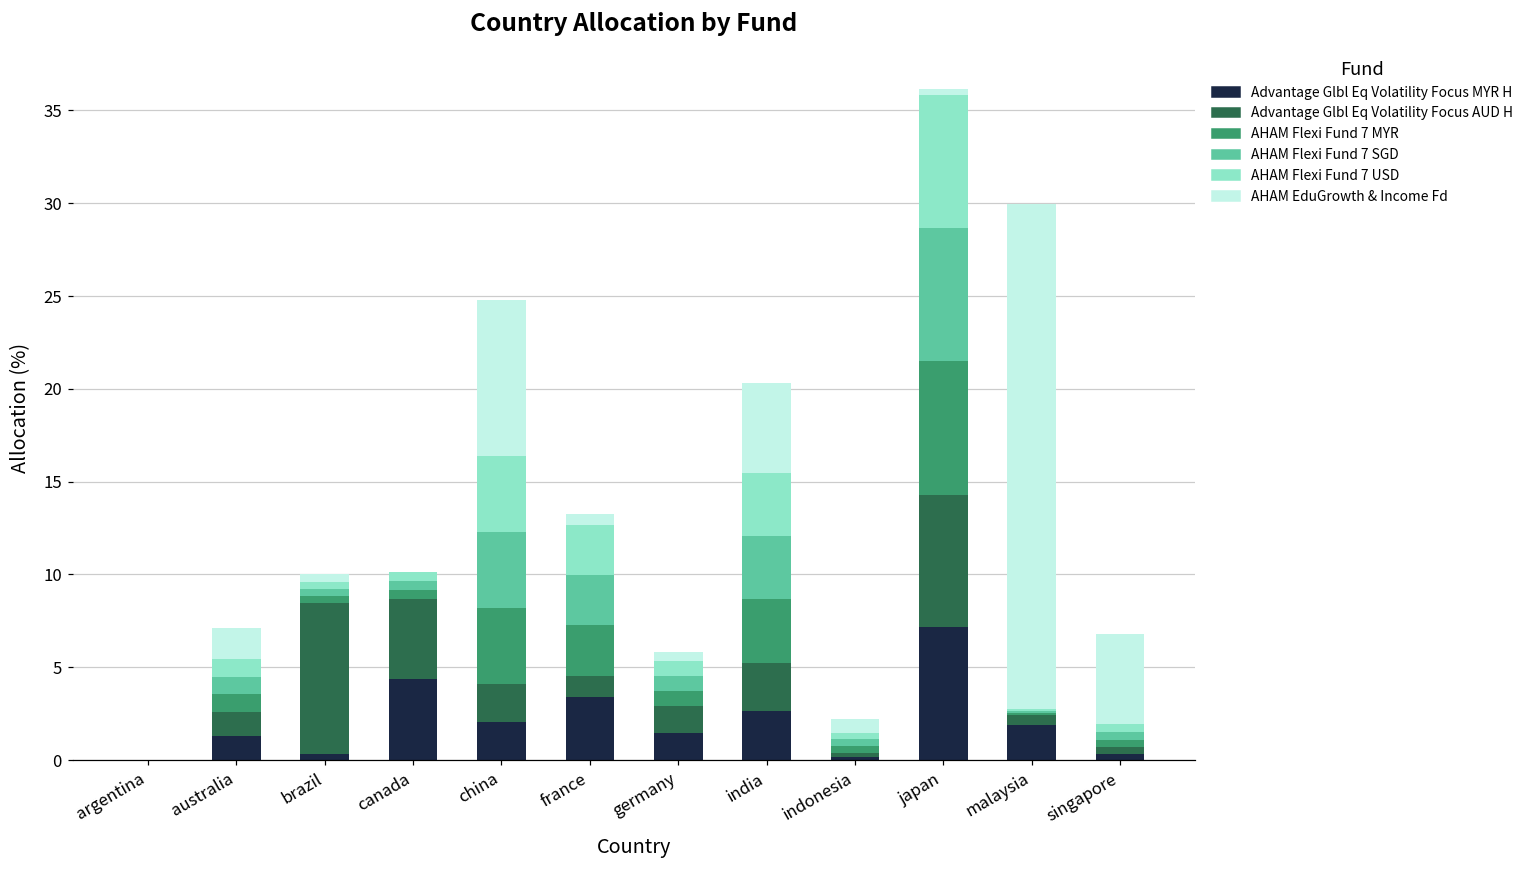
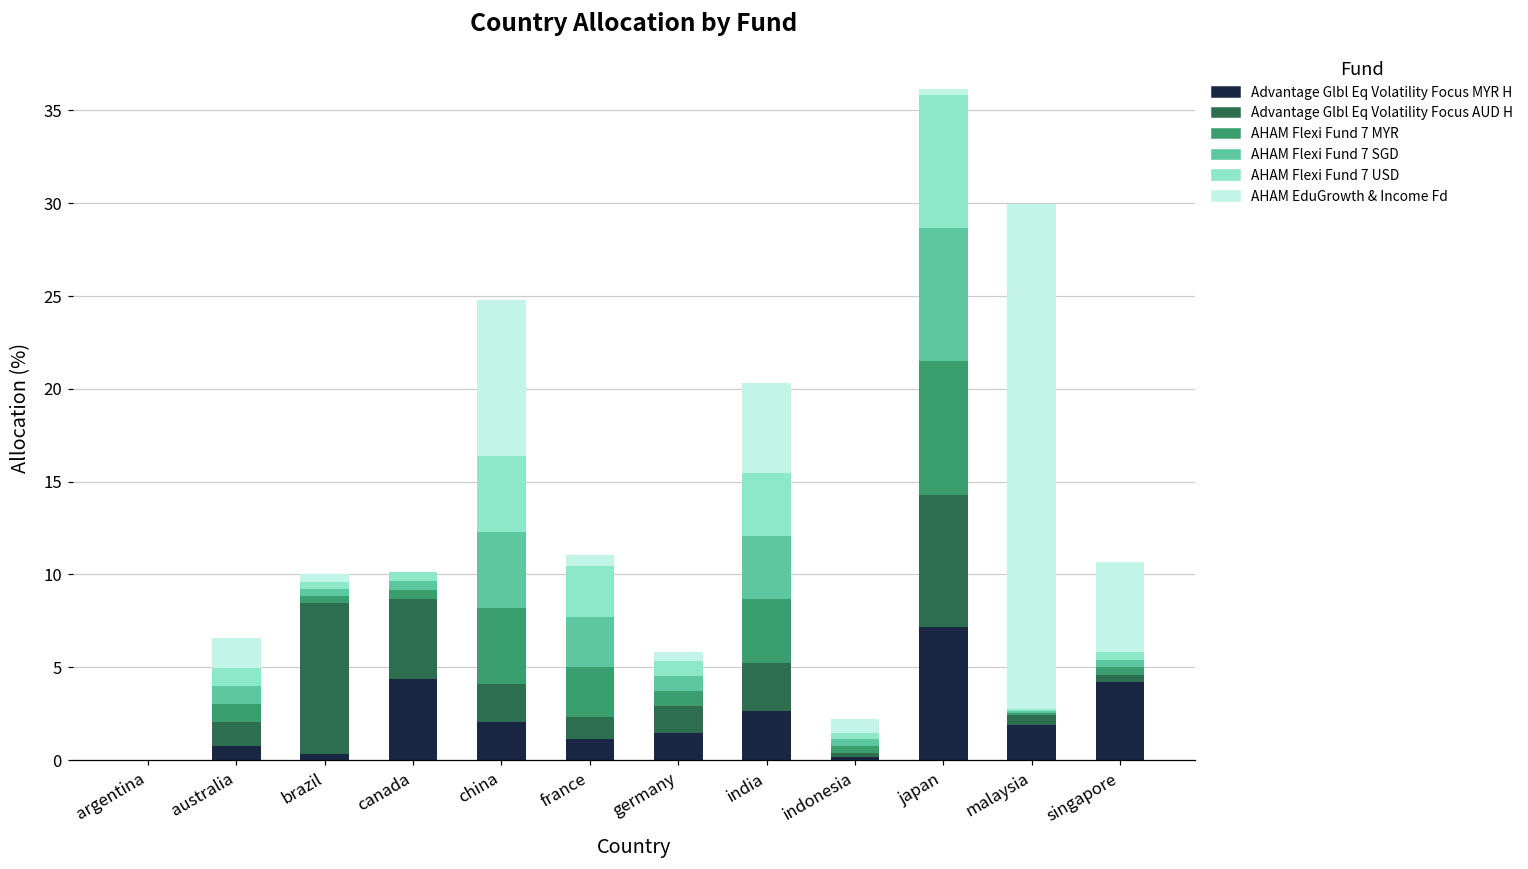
Advantage Glbl Eq Volatility Focus MYR H, australia: 1.3 -> 0.8
Advantage Glbl Eq Volatility Focus MYR H, france: 3.4 -> 1.1
Advantage Glbl Eq Volatility Focus MYR H, singapore: 0.3 -> 4.2
